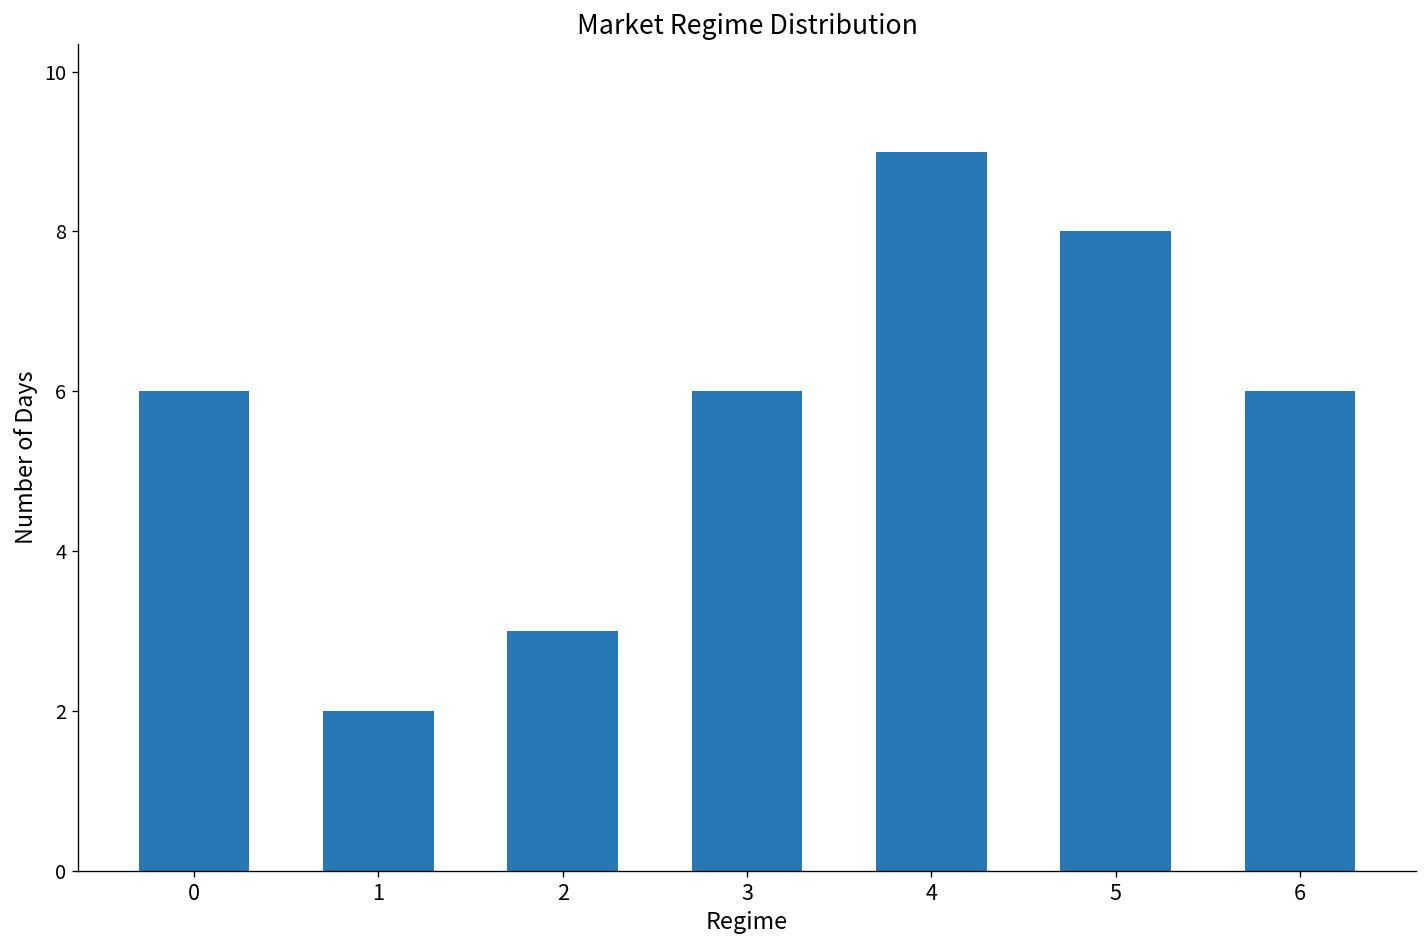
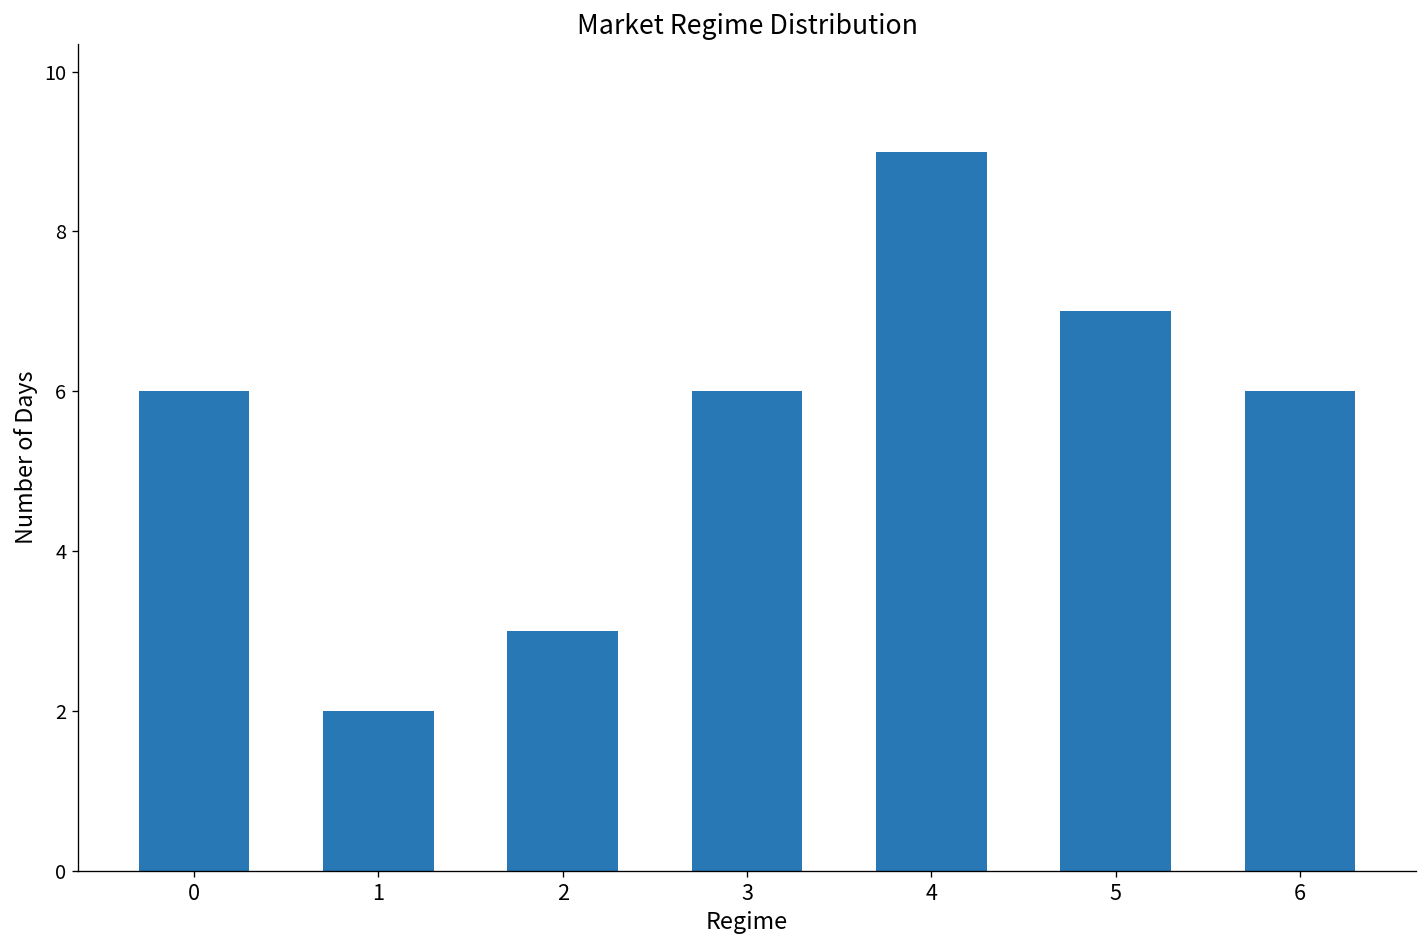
5: 8 -> 7
